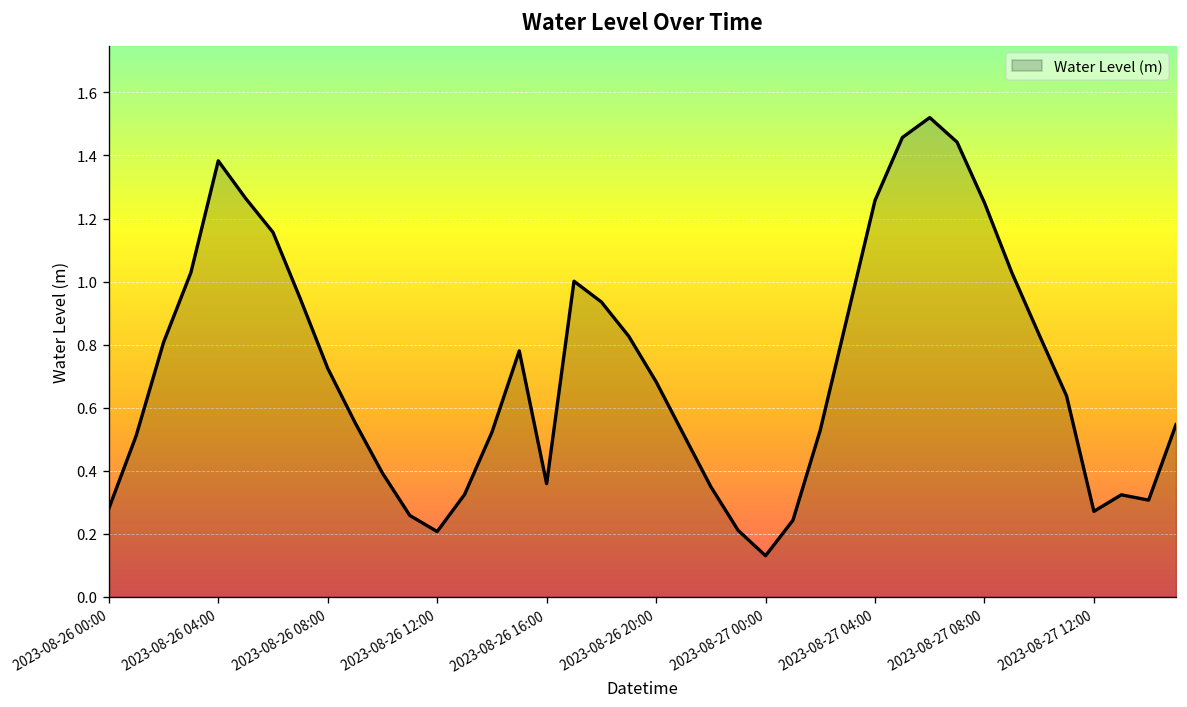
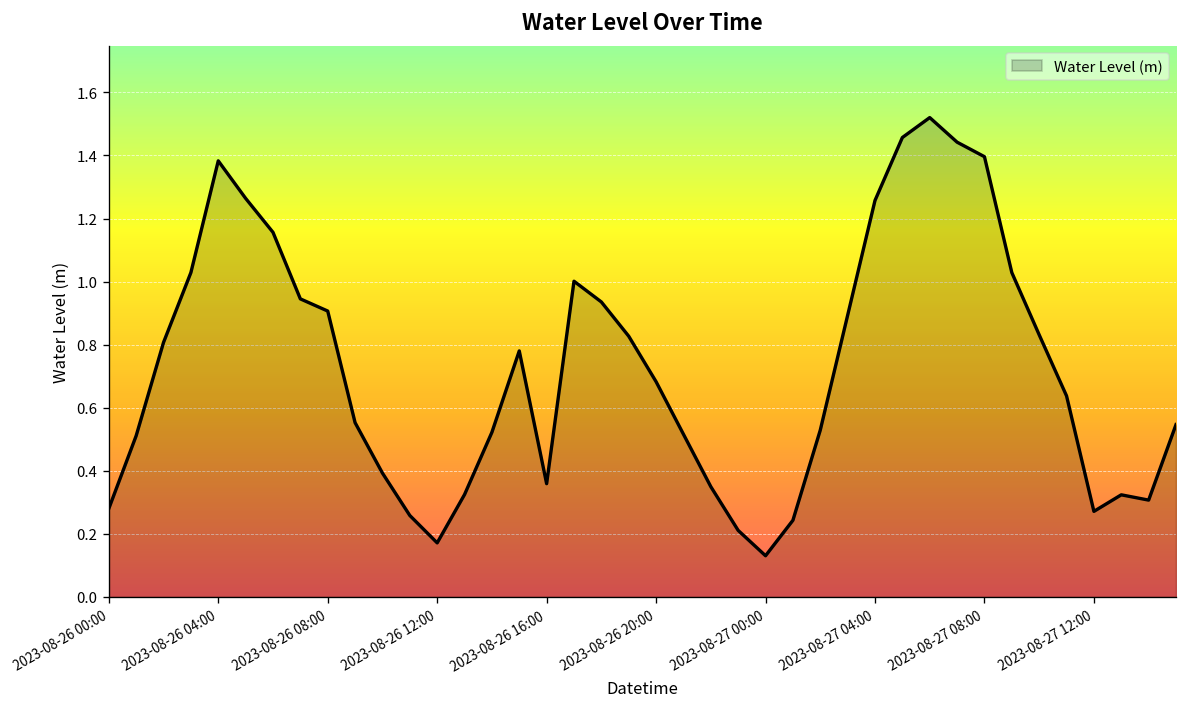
2023-08-26 08:00: 0.73 -> 0.91
2023-08-26 12:00: 0.21 -> 0.17
2023-08-27 08:00: 1.25 -> 1.40
